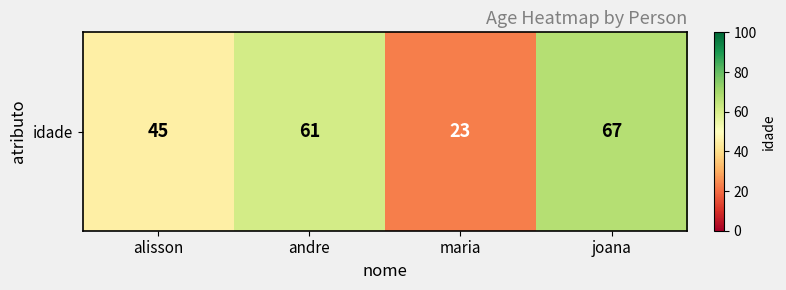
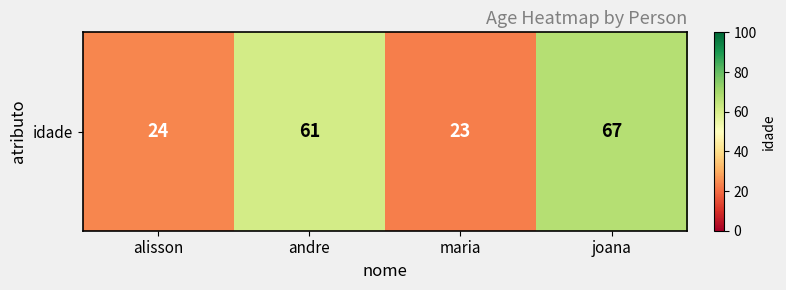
idade, alisson: 45 -> 24
